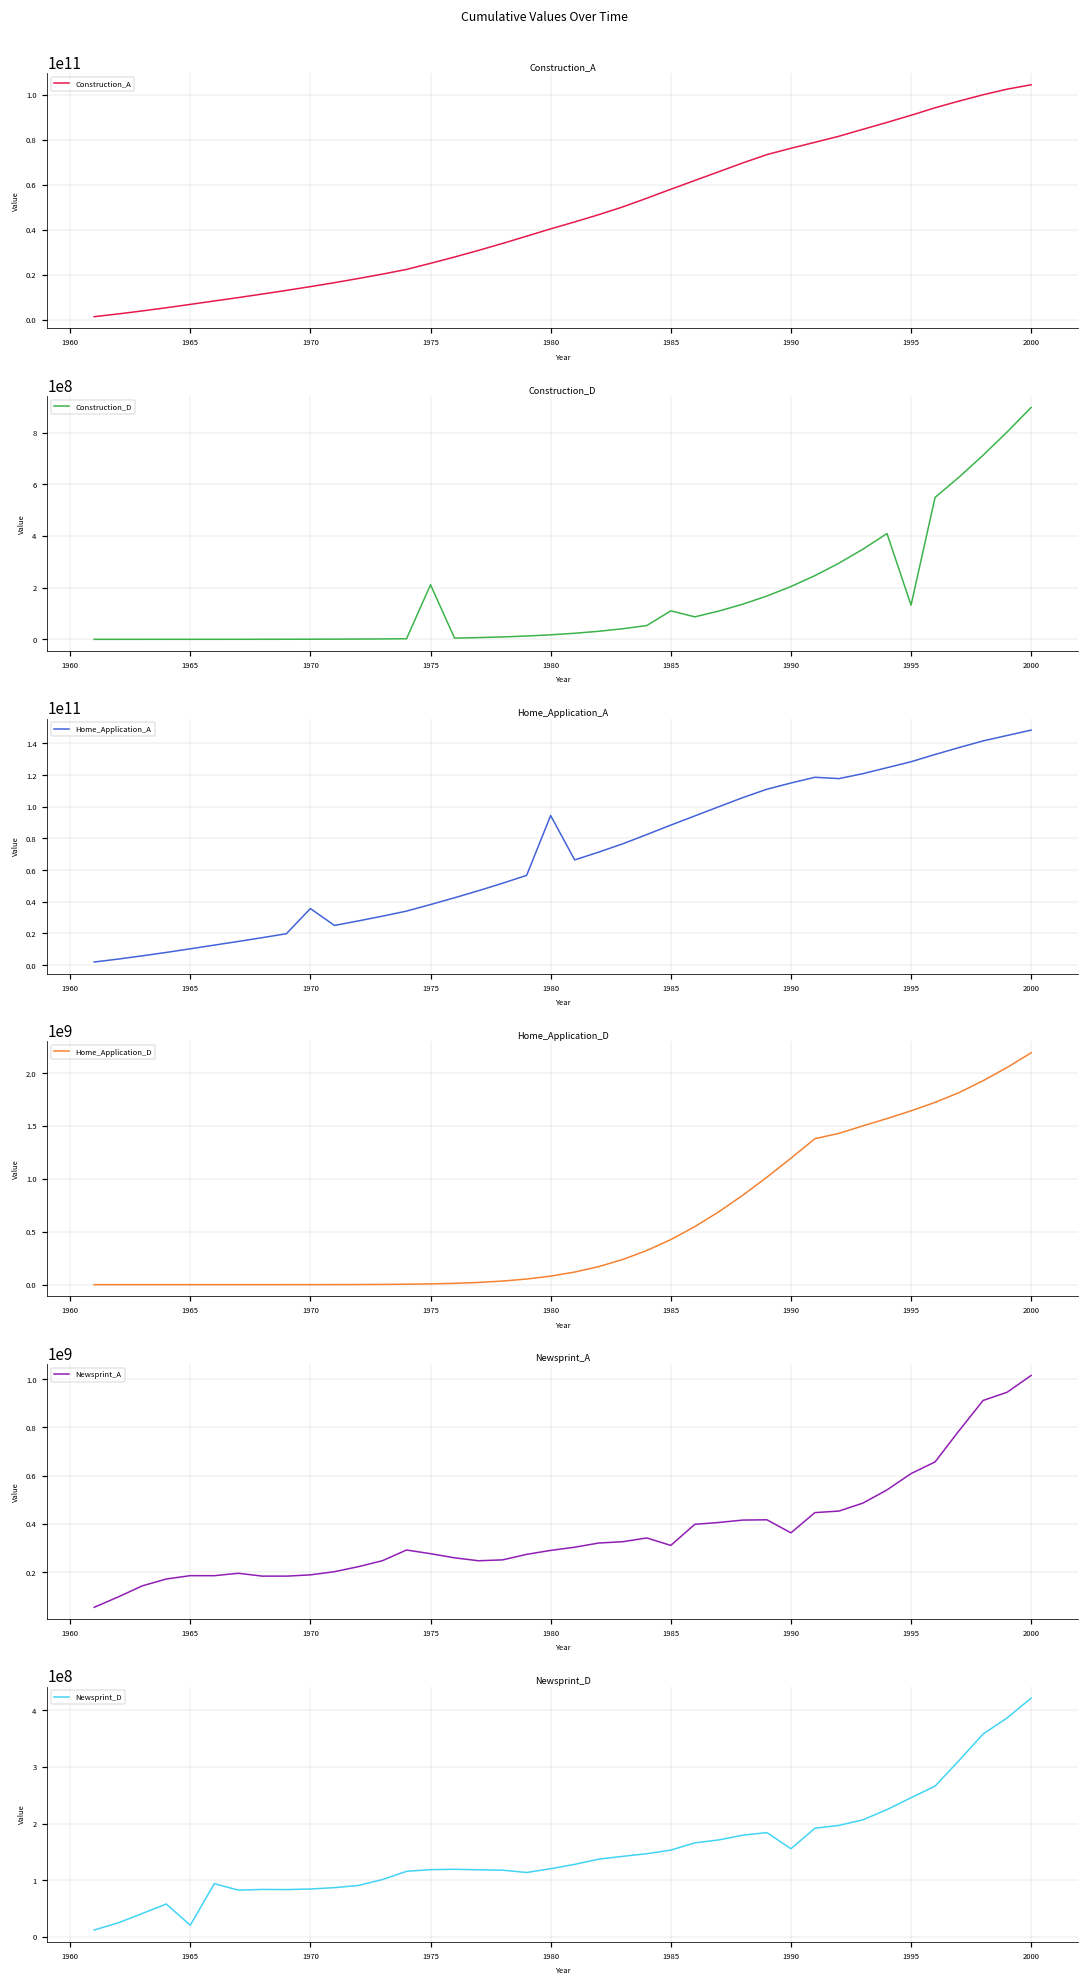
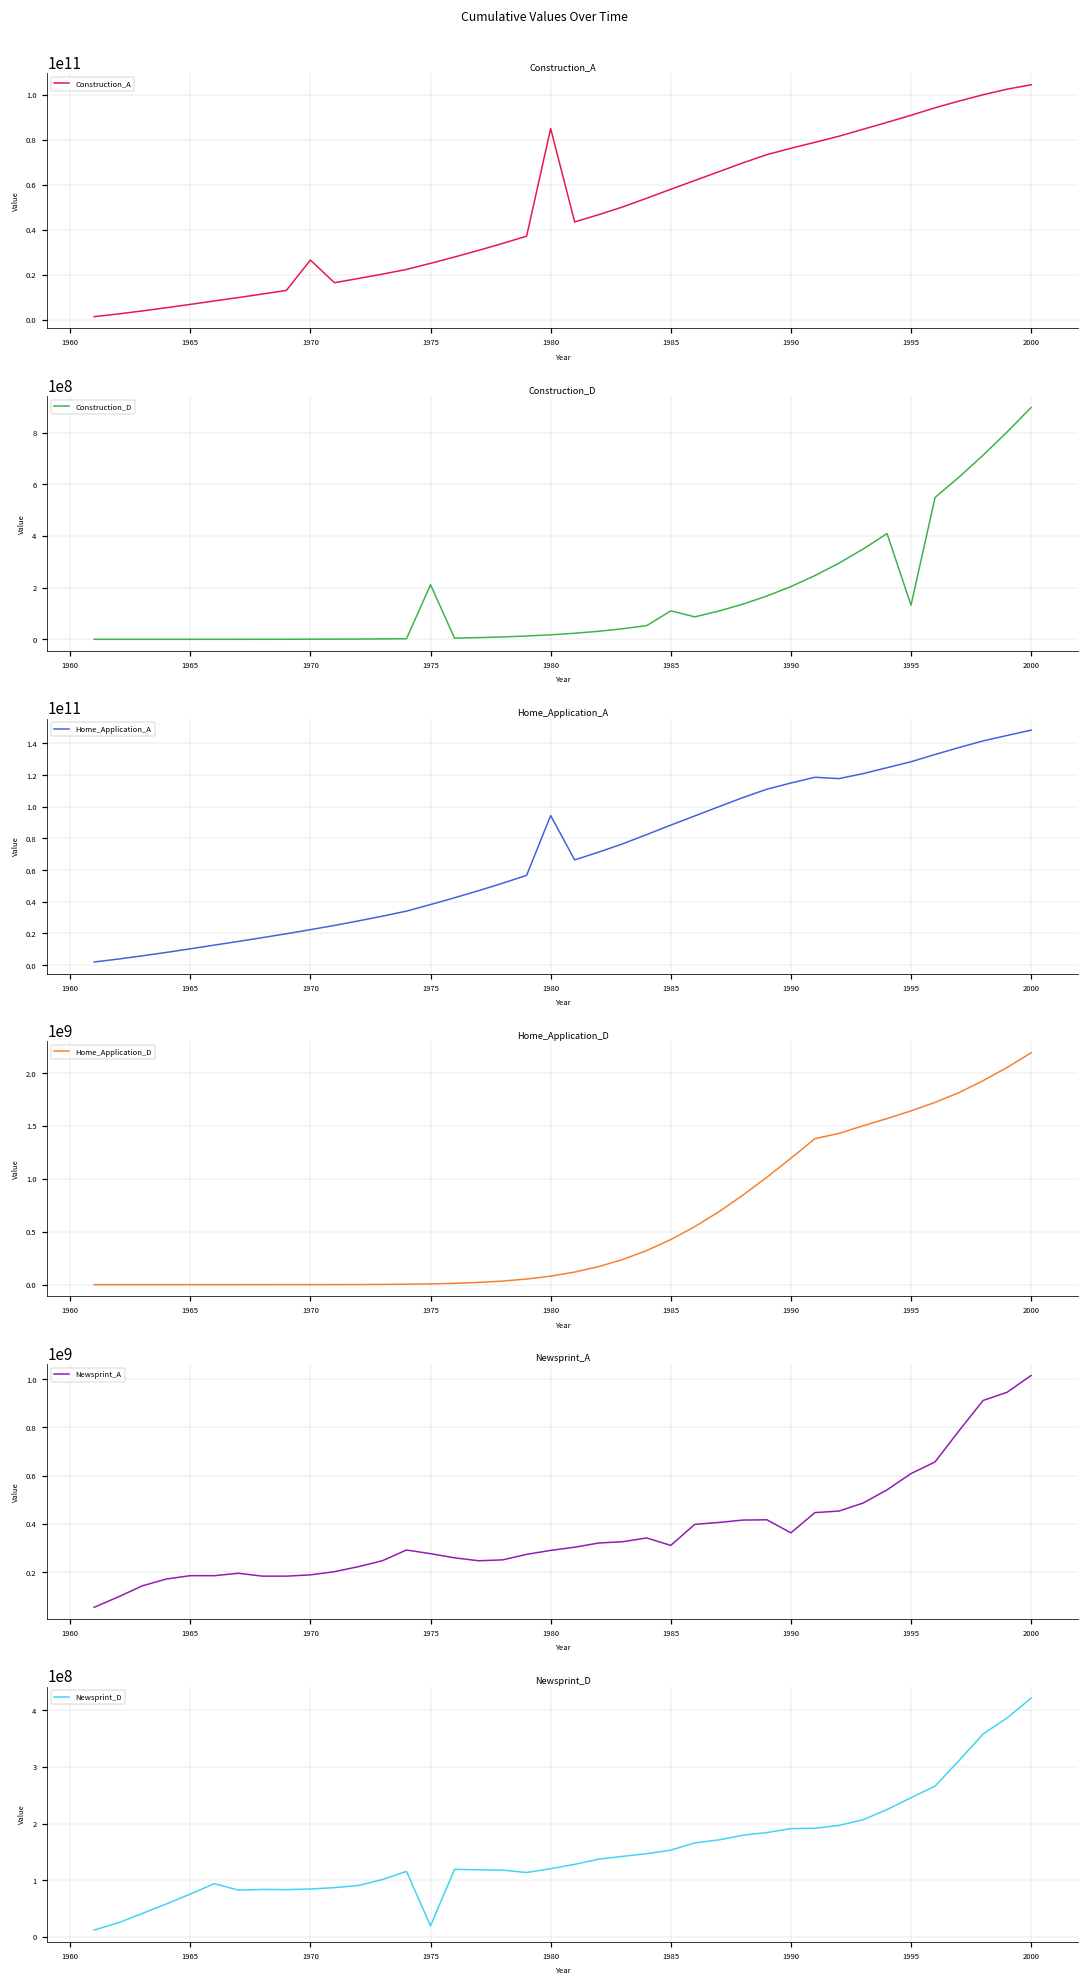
Construction_A, 1970: 15000000000 -> 26000000000
Construction_A, 1980: 40000000000 -> 85000000000
Home_Application_A, 1970: 36000000000 -> 22000000000
Newsprint_D, 1965: 20000000 -> 80000000
Newsprint_D, 1975: 120000000 -> 20000000
Newsprint_D, 1990: 160000000 -> 190000000
